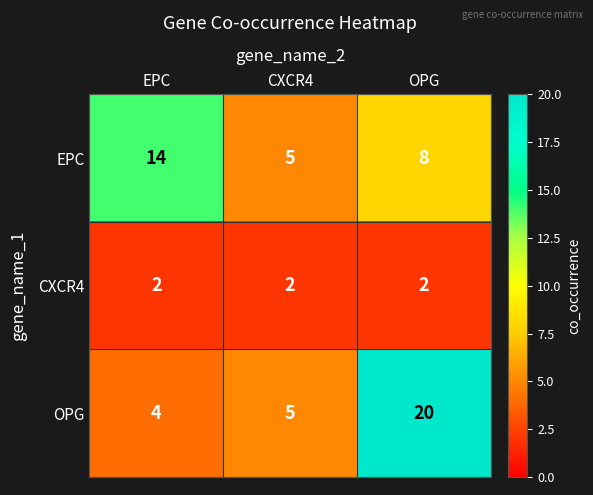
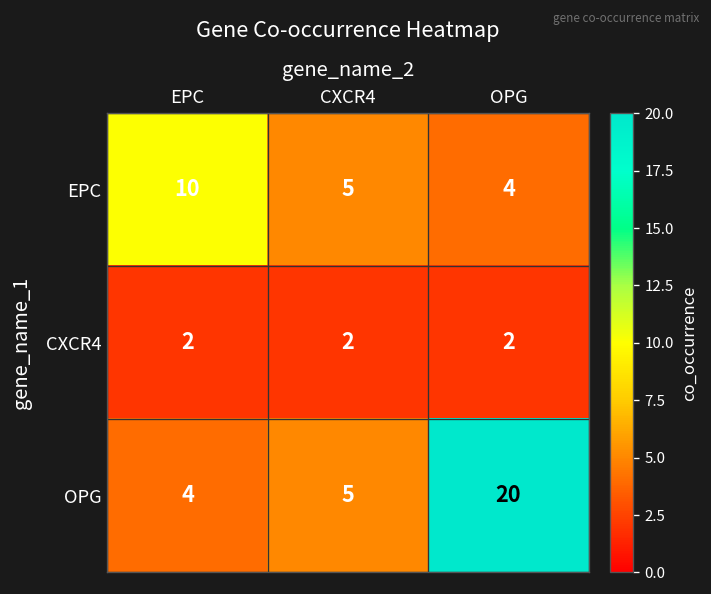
EPC, EPC: 14 -> 10
EPC, OPG: 8 -> 4
